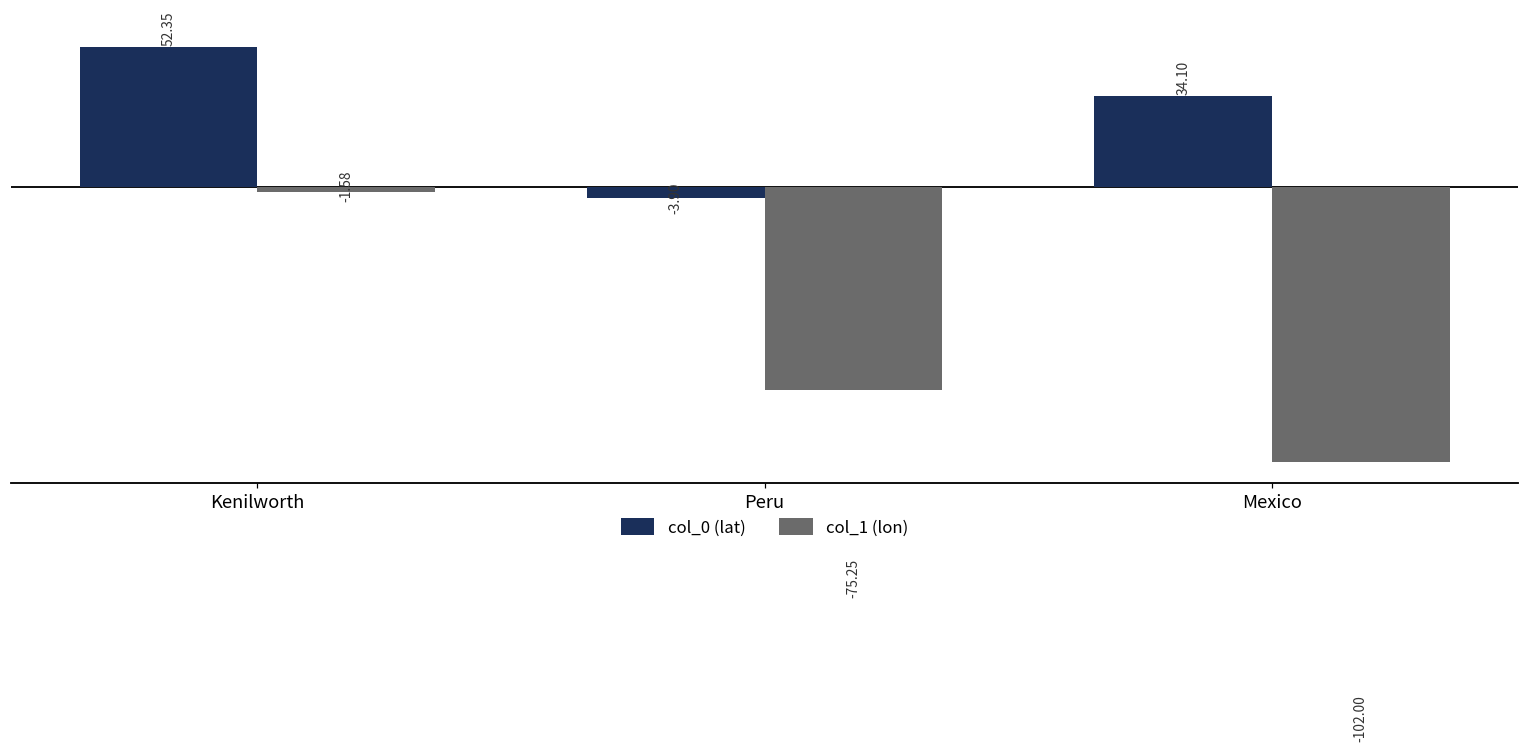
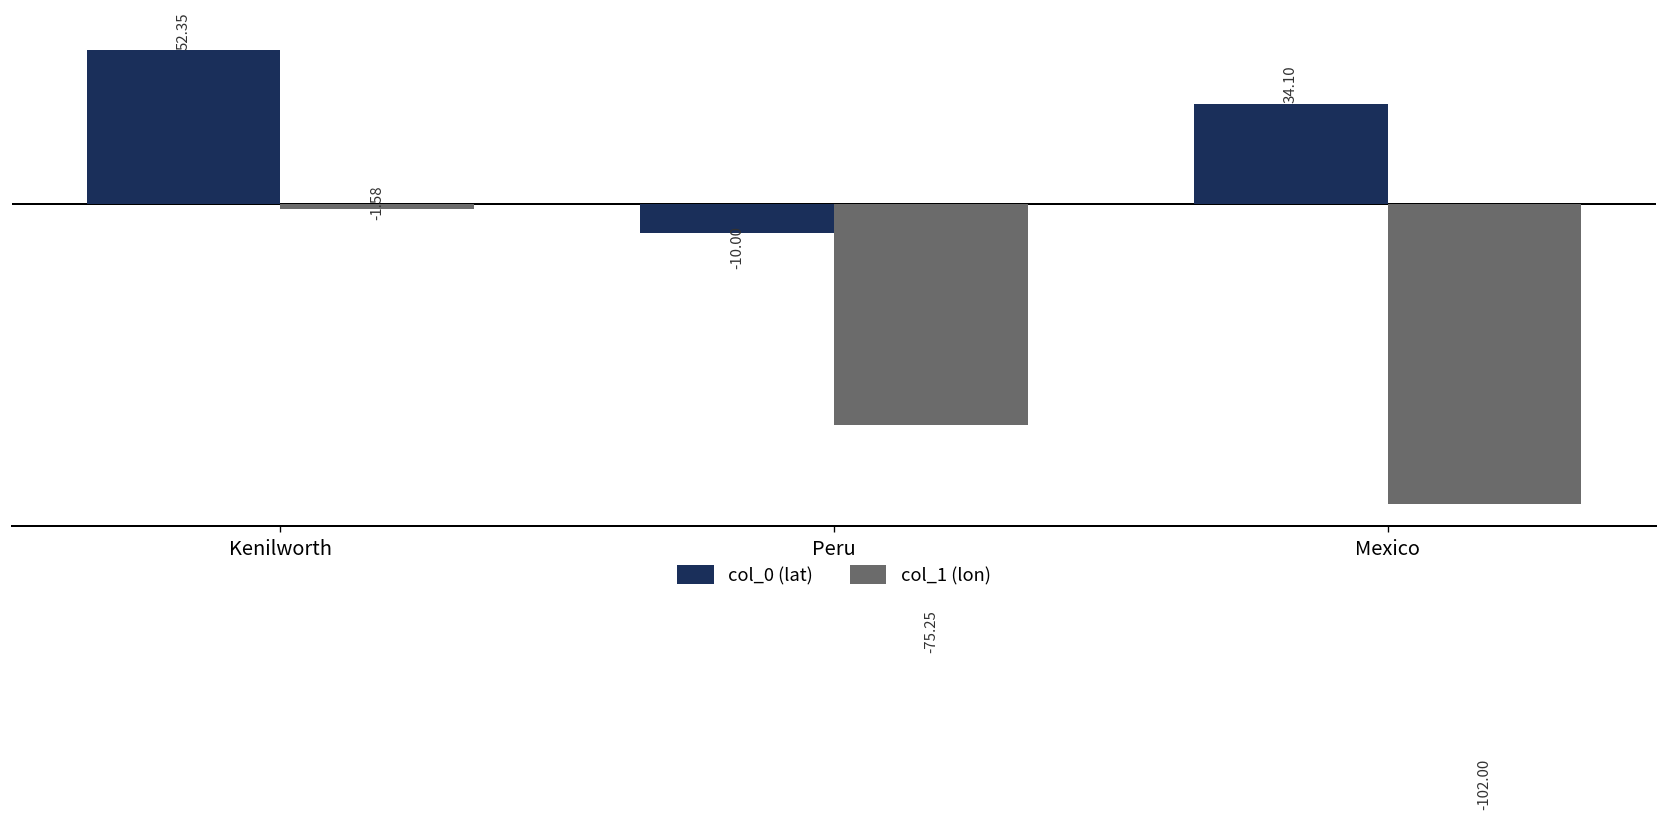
col_0 (lat), Peru: -3.90 -> -10.00
